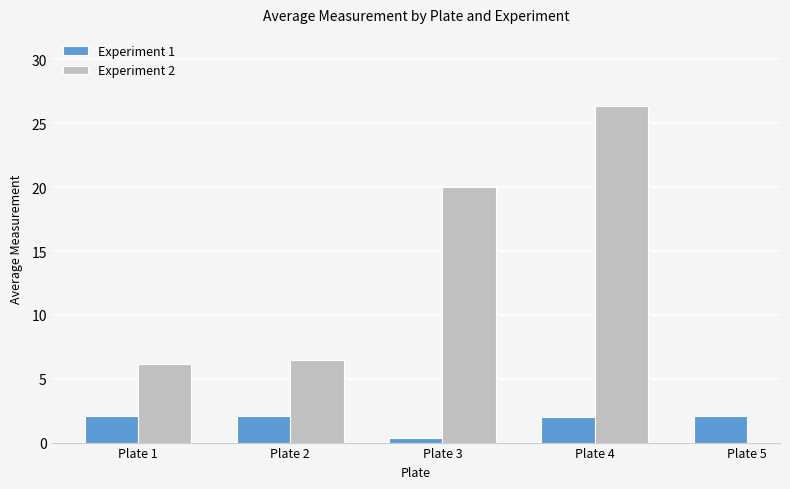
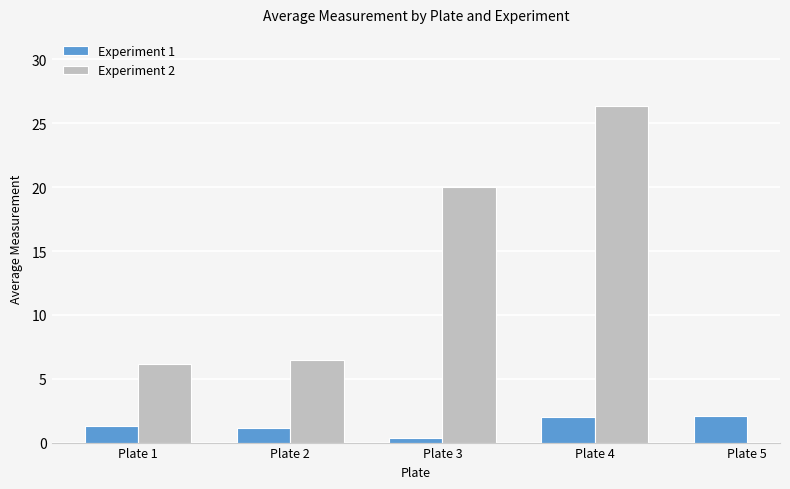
Experiment 1, Plate 1: 2.1 -> 1.3
Experiment 1, Plate 2: 2.1 -> 1.2
